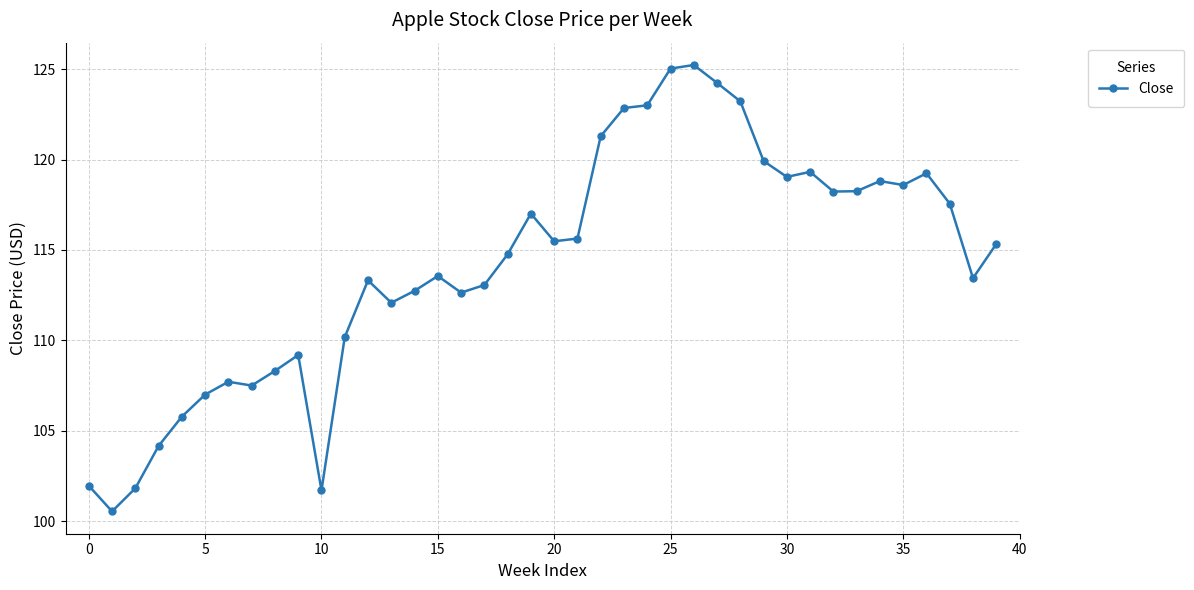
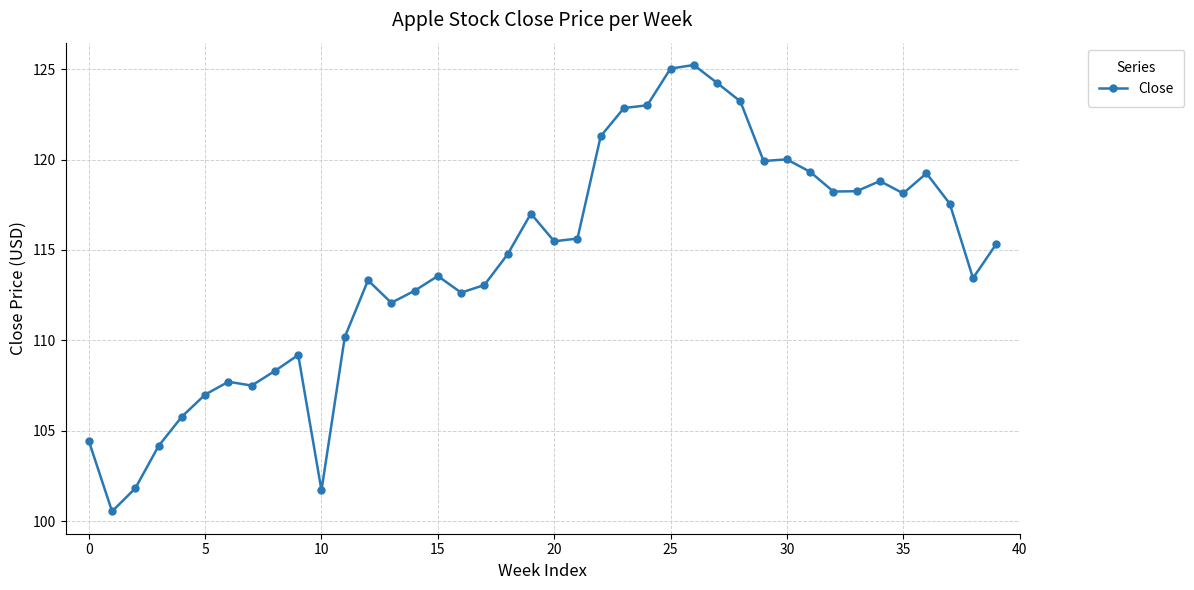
0: 102.0 -> 104.4
30: 119.0 -> 120.0
35: 118.6 -> 118.1
